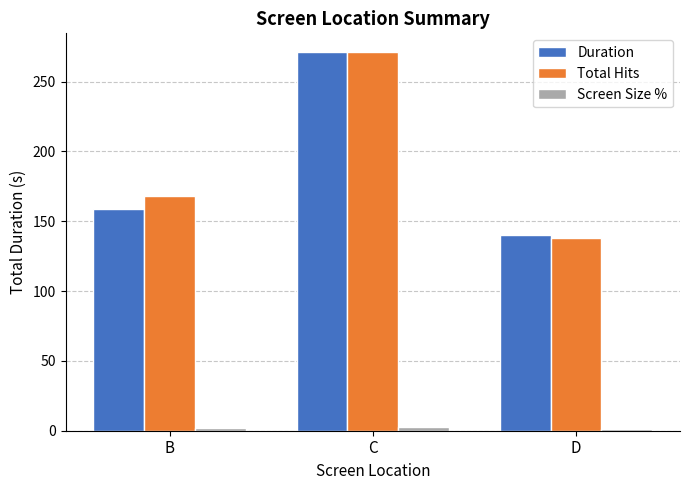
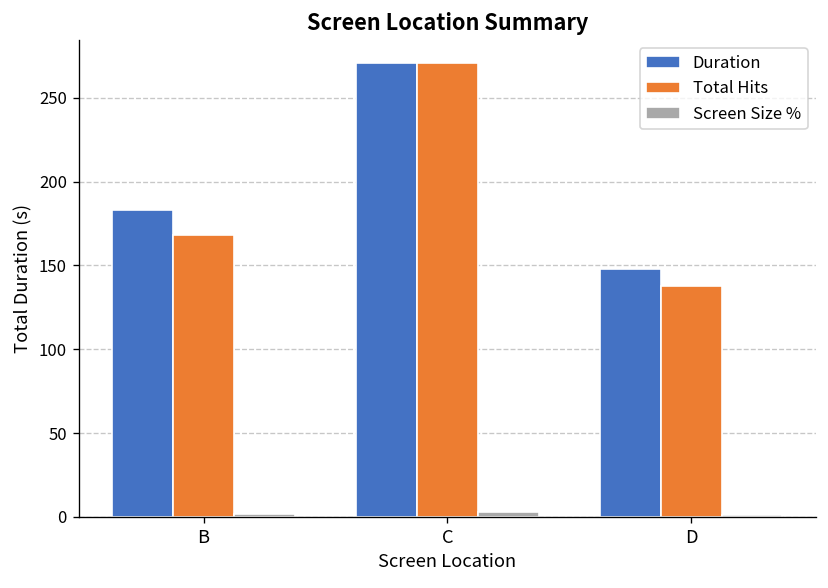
Duration, B: 159 -> 183
Duration, D: 140 -> 148
